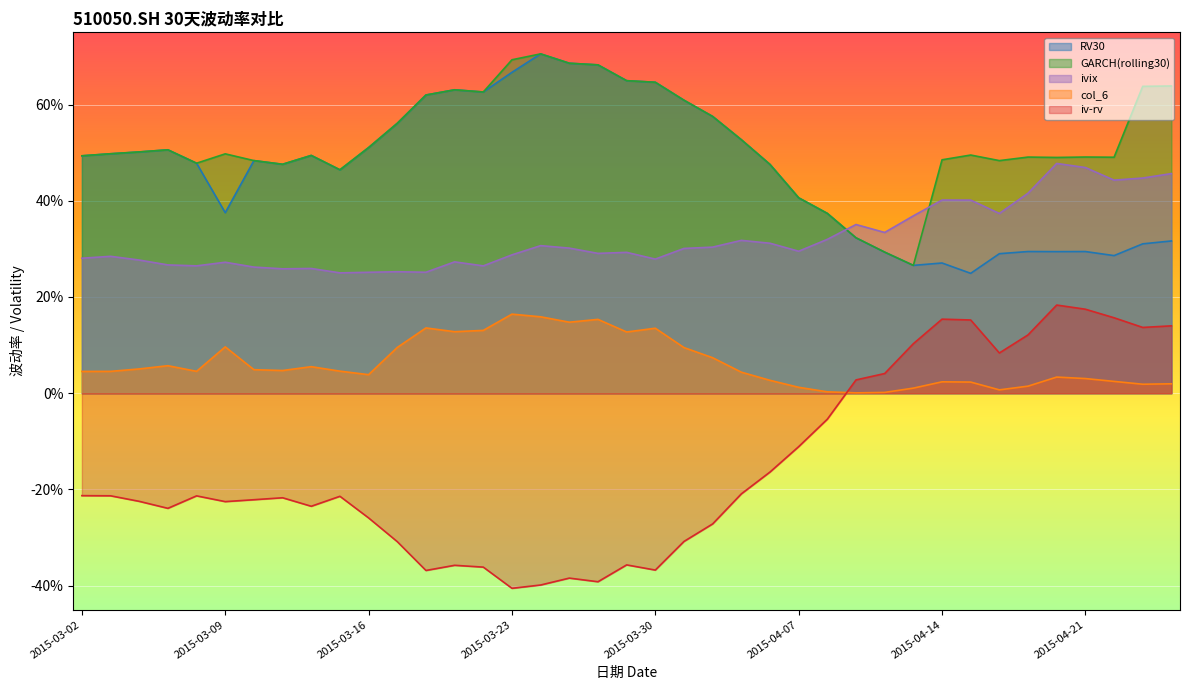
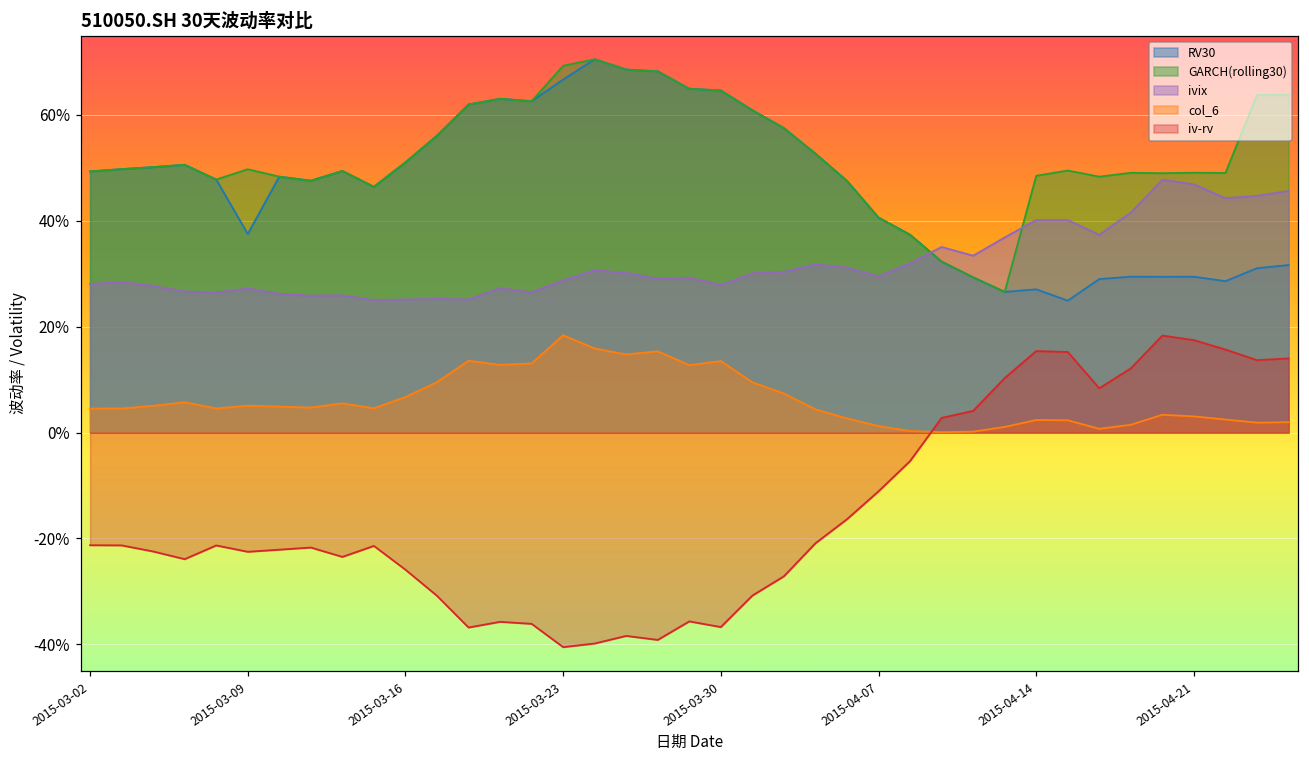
col_6, 2015-03-09: 10% -> 5%
col_6, 2015-03-16: 4% -> 7%
col_6, 2015-03-23: 16% -> 18%
